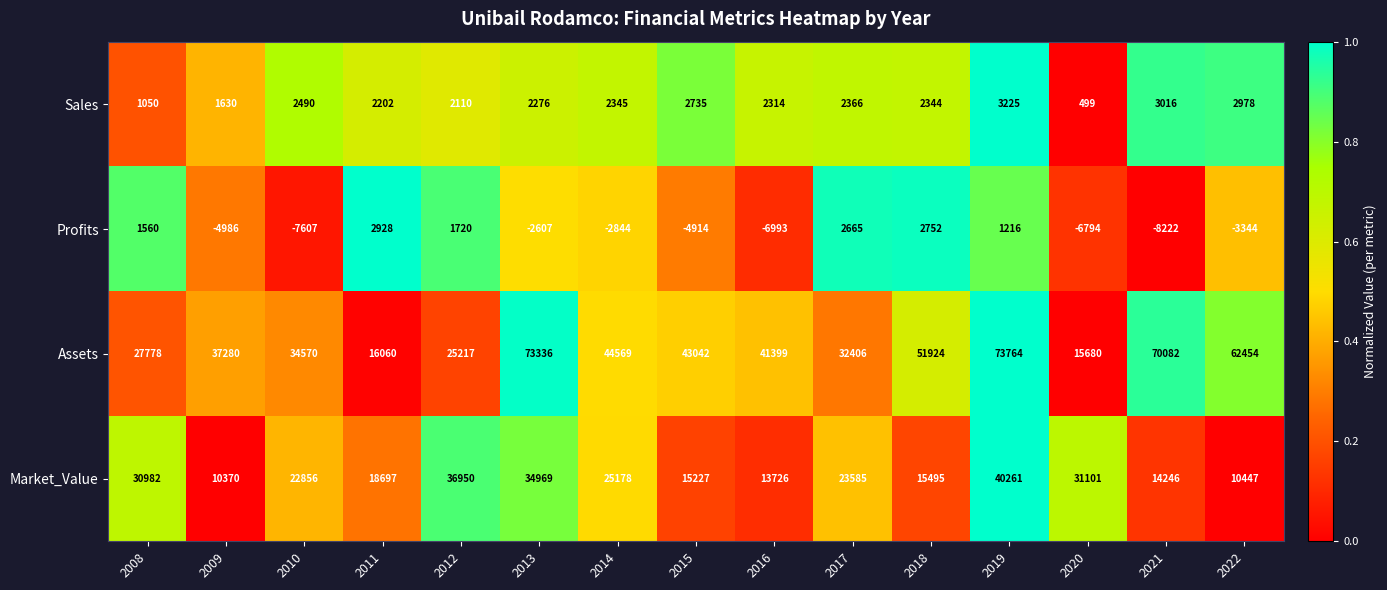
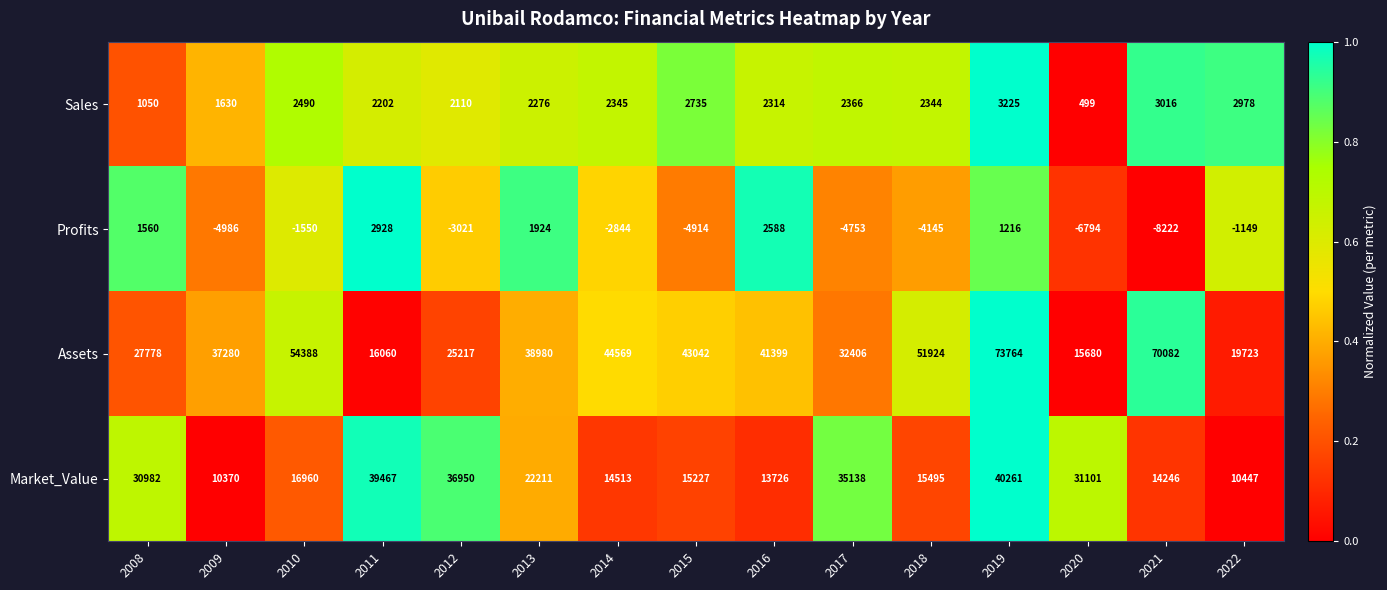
Profits, 2010: -7607 -> -1550
Profits, 2012: 1720 -> -3021
Profits, 2013: -2607 -> 1924
Profits, 2016: -6993 -> 2588
Profits, 2017: 2665 -> -4753
Profits, 2018: 2752 -> -4145
Profits, 2022: -3344 -> -1149
Assets, 2010: 34570 -> 54388
Assets, 2013: 73336 -> 38980
Assets, 2022: 62454 -> 19723
Market_Value, 2010: 22856 -> 16960
Market_Value, 2011: 18697 -> 39467
Market_Value, 2013: 34969 -> 22211
Market_Value, 2014: 25178 -> 14513
Market_Value, 2017: 23585 -> 35138
